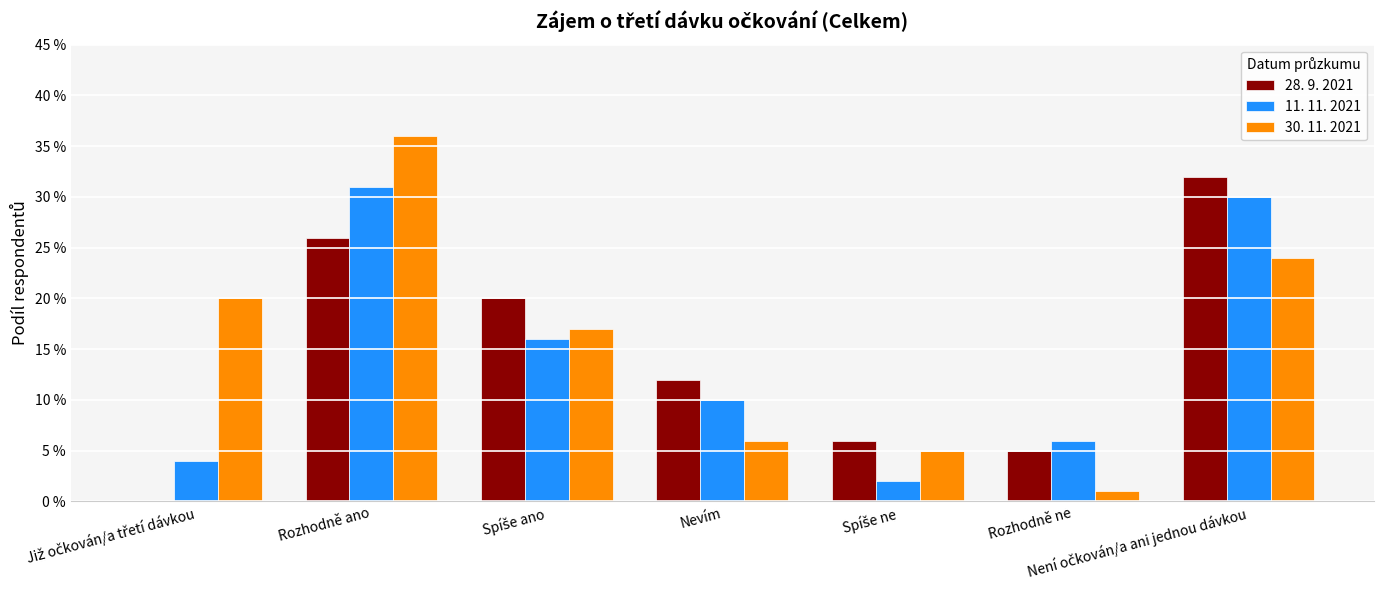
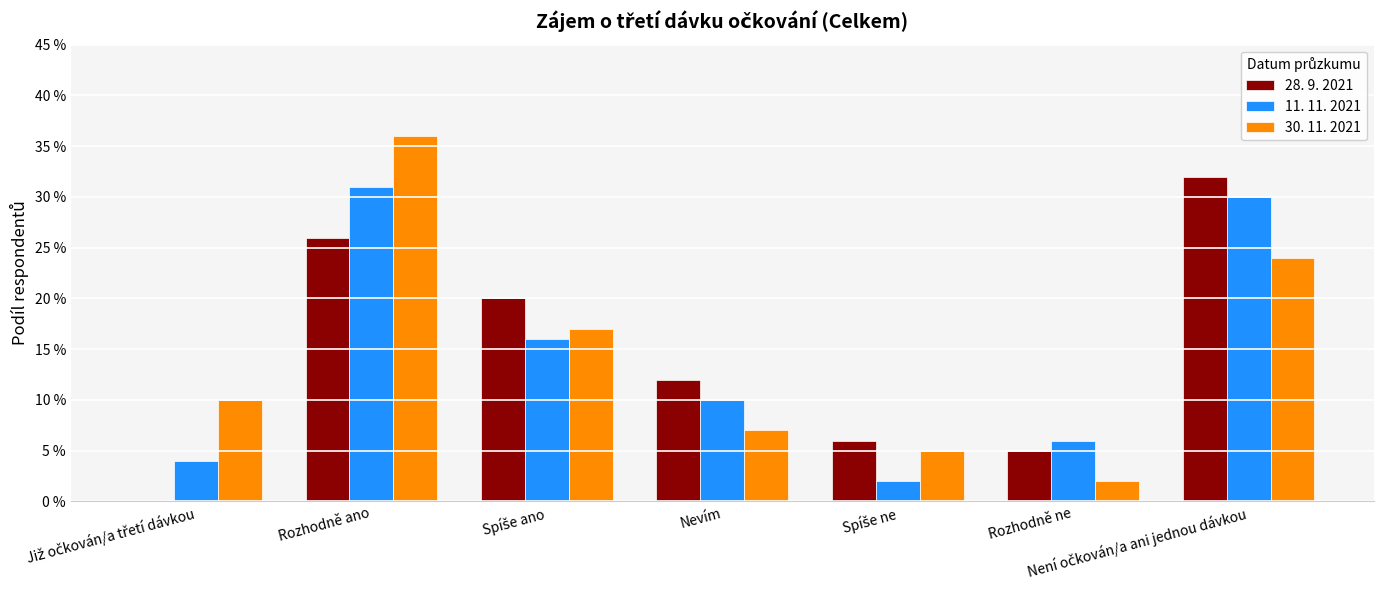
30. 11. 2021, Již očkován/a třetí dávkou: 20.0 % -> 10.0 %
30. 11. 2021, Nevím: 6.0 % -> 7.0 %
30. 11. 2021, Rozhodně ne: 1.0 % -> 2.0 %
